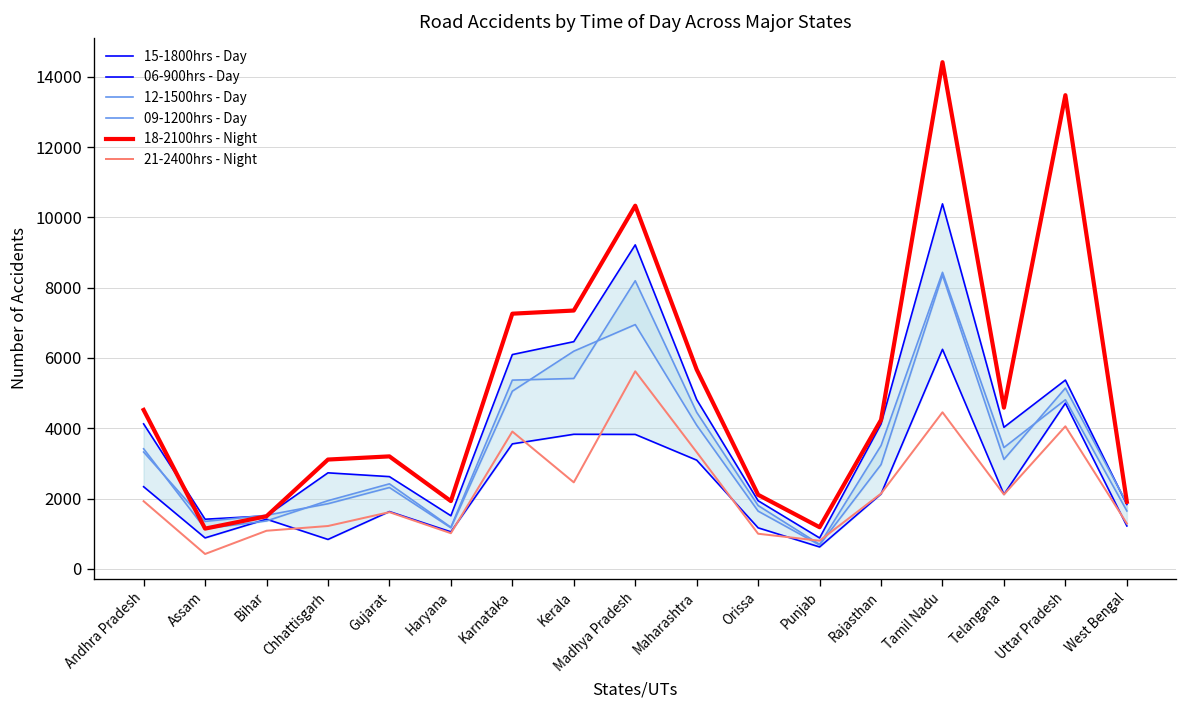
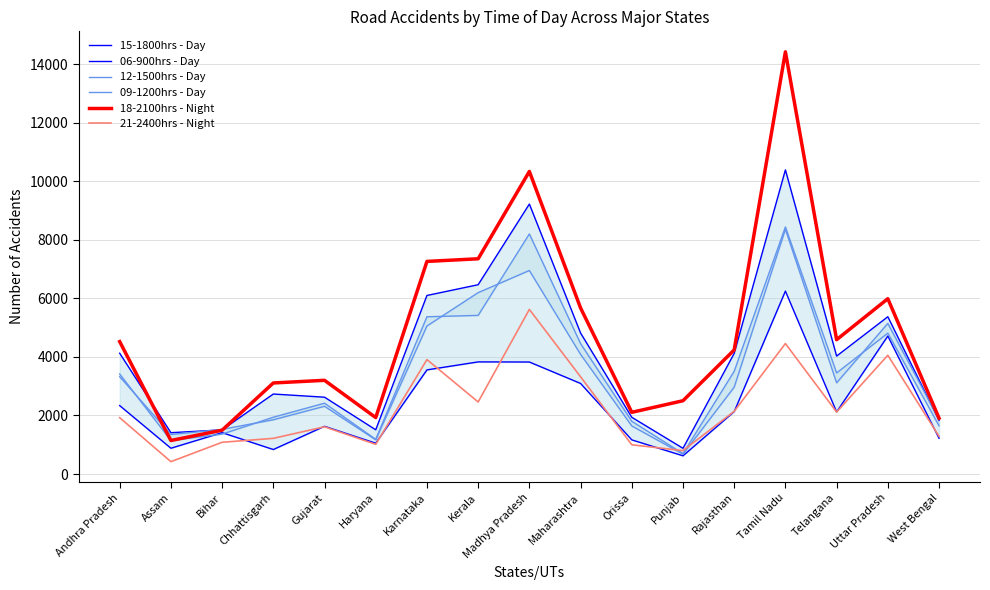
18-2100hrs - Night, Punjab: 1200 -> 2500
18-2100hrs - Night, Uttar Pradesh: 13500 -> 6000
